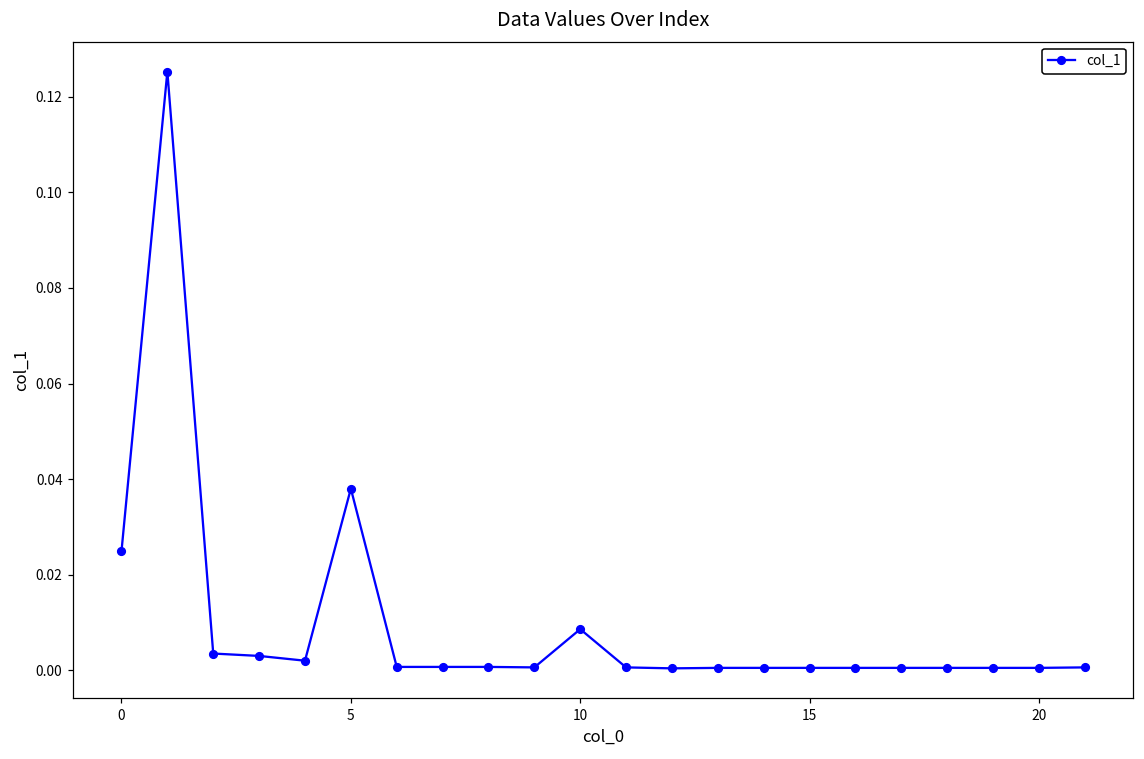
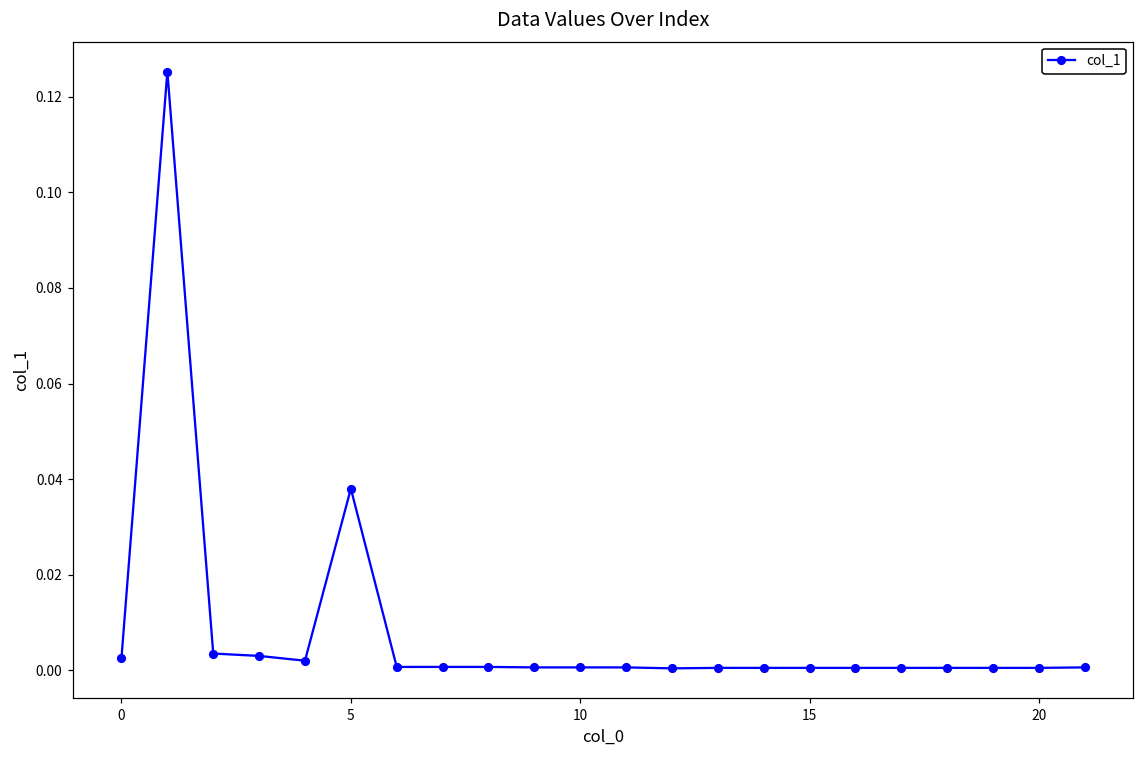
0: 0.025 -> 0.003
10: 0.009 -> 0.001
